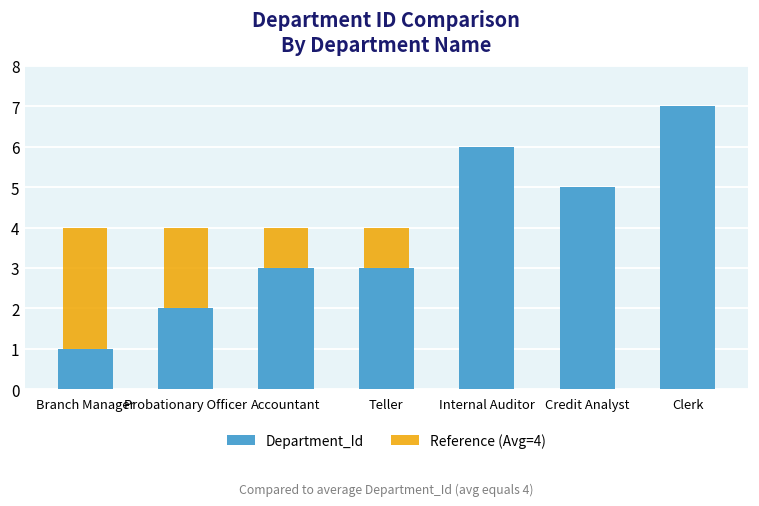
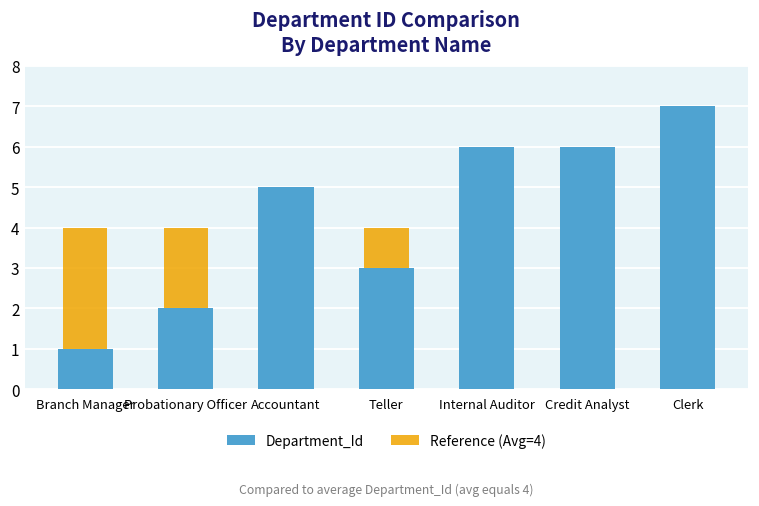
Department_Id, Accountant: 3 -> 5
Department_Id, Credit Analyst: 5 -> 6
